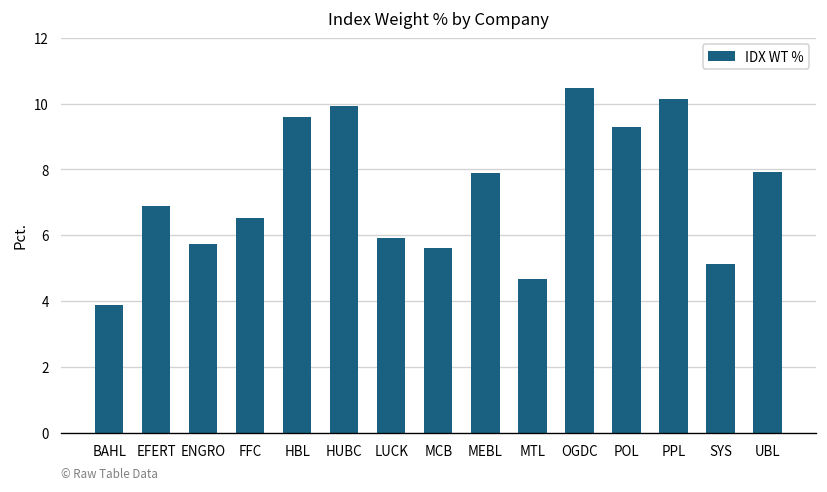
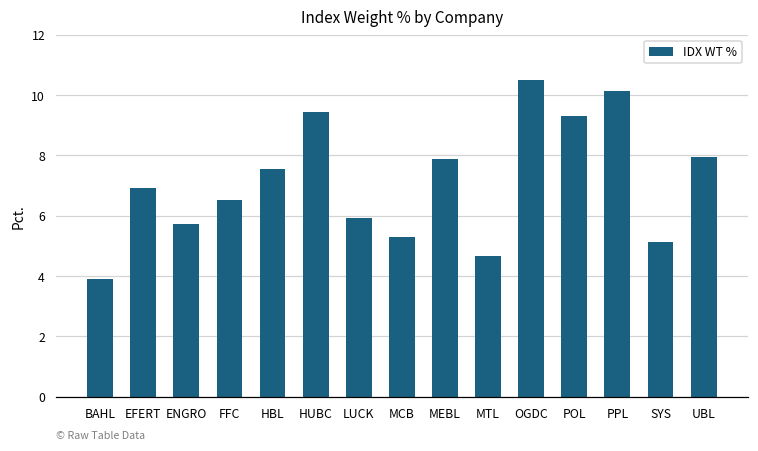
HBL: 9.6 -> 7.5
HUBC: 9.9 -> 9.4
MCB: 5.6 -> 5.3
